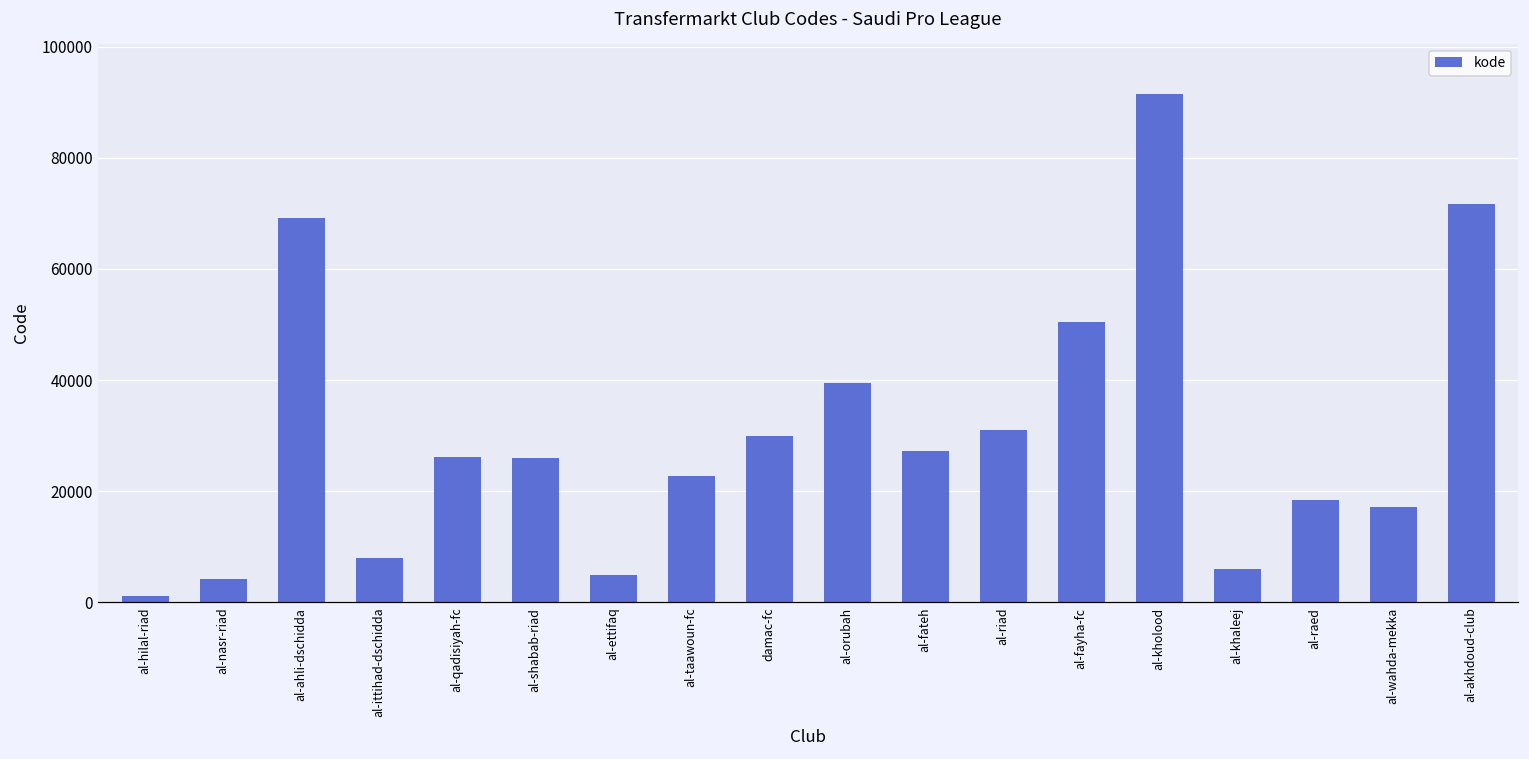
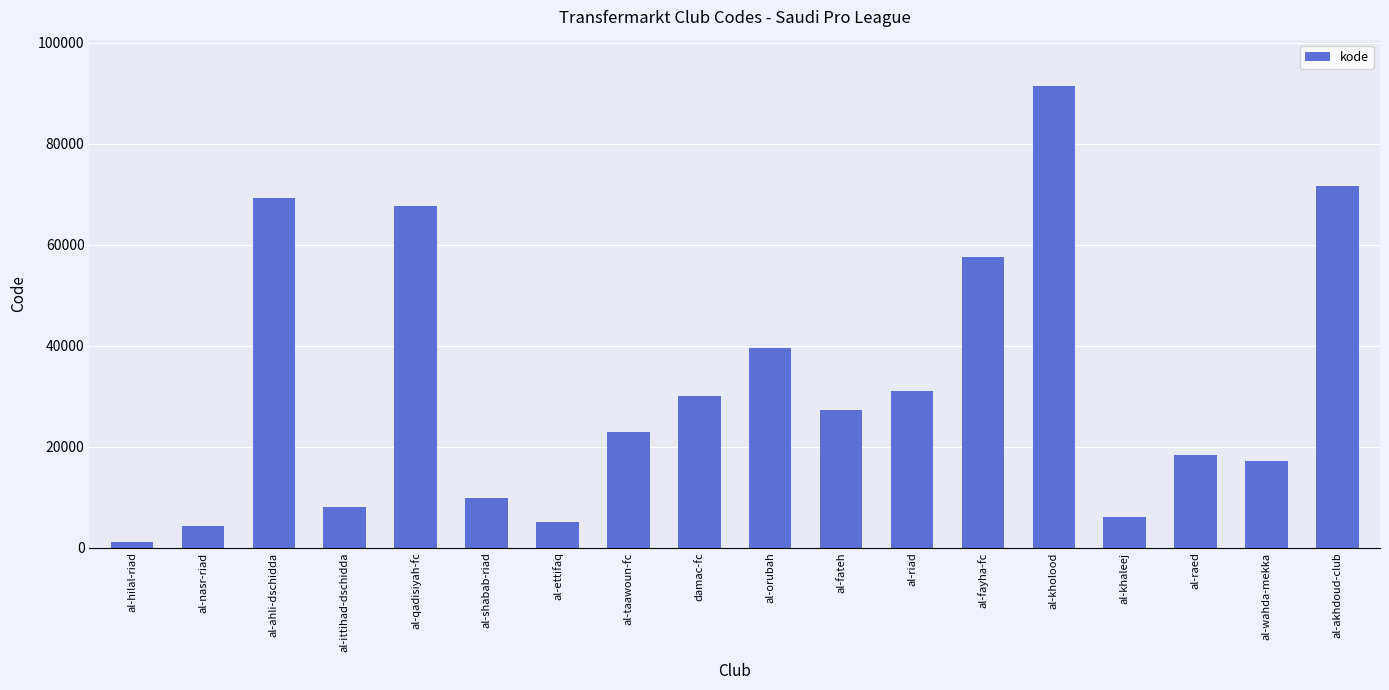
al-qadisiyah-fc: 26000 -> 68000
al-shabab-riad: 26000 -> 10000
al-fayha-fc: 51000 -> 58000
